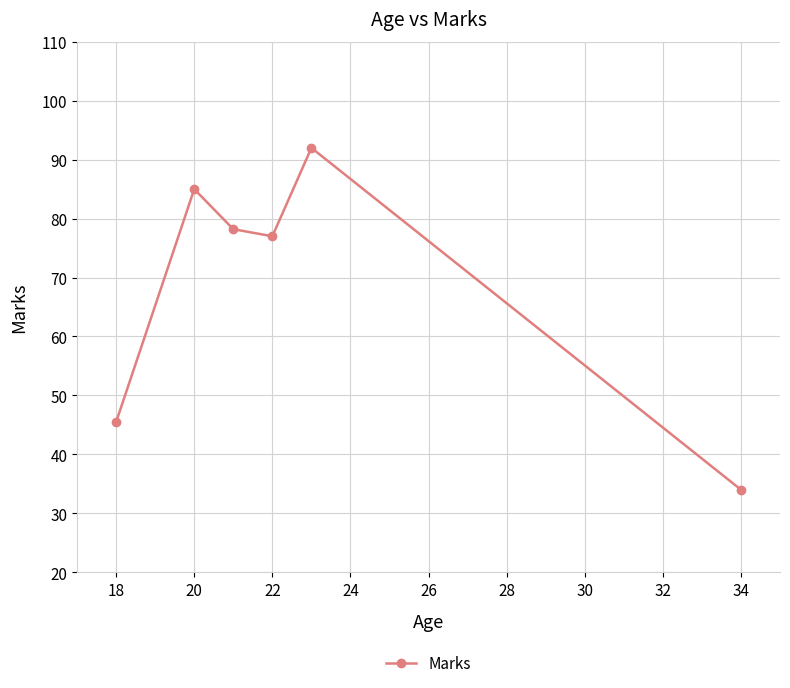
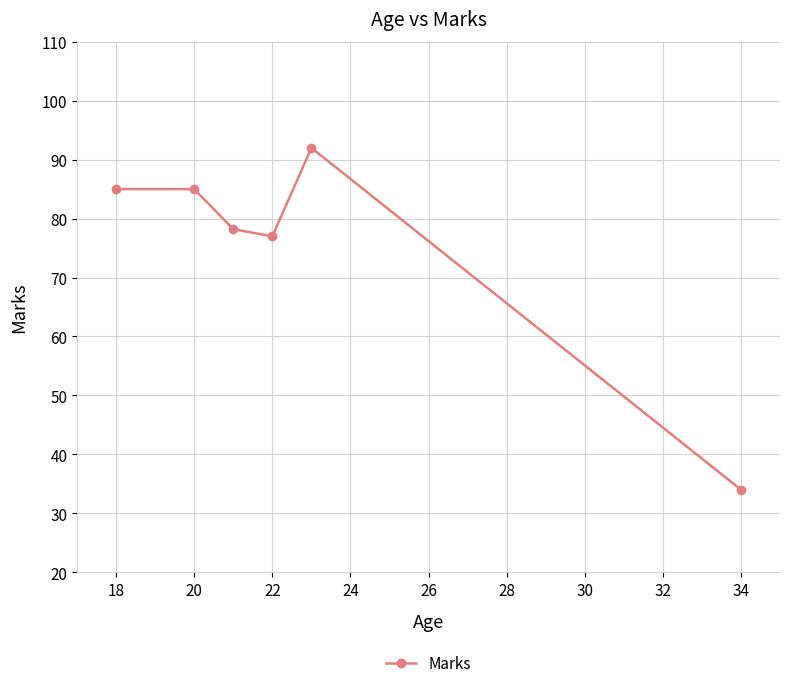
18: 46 -> 85
